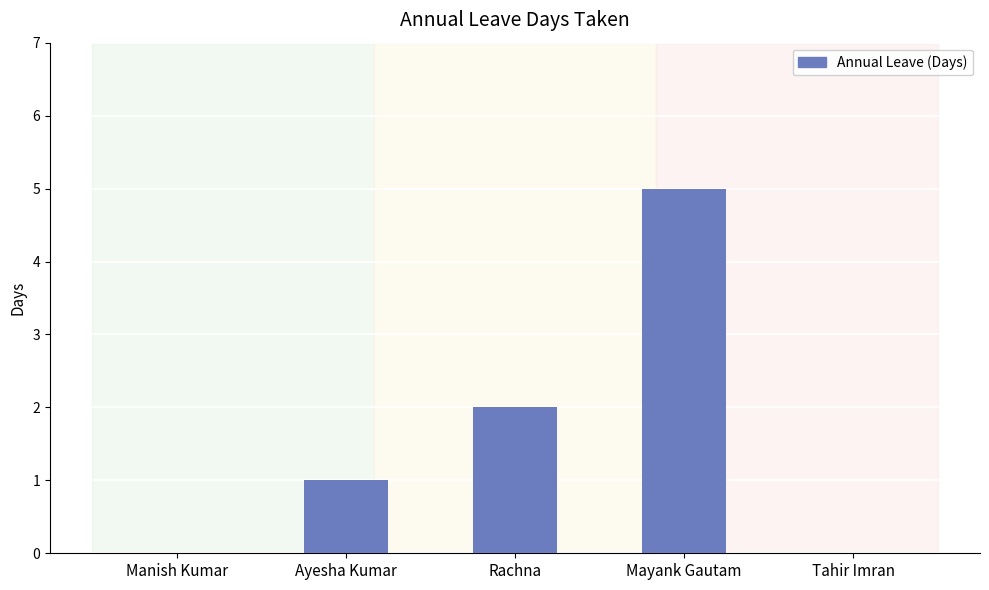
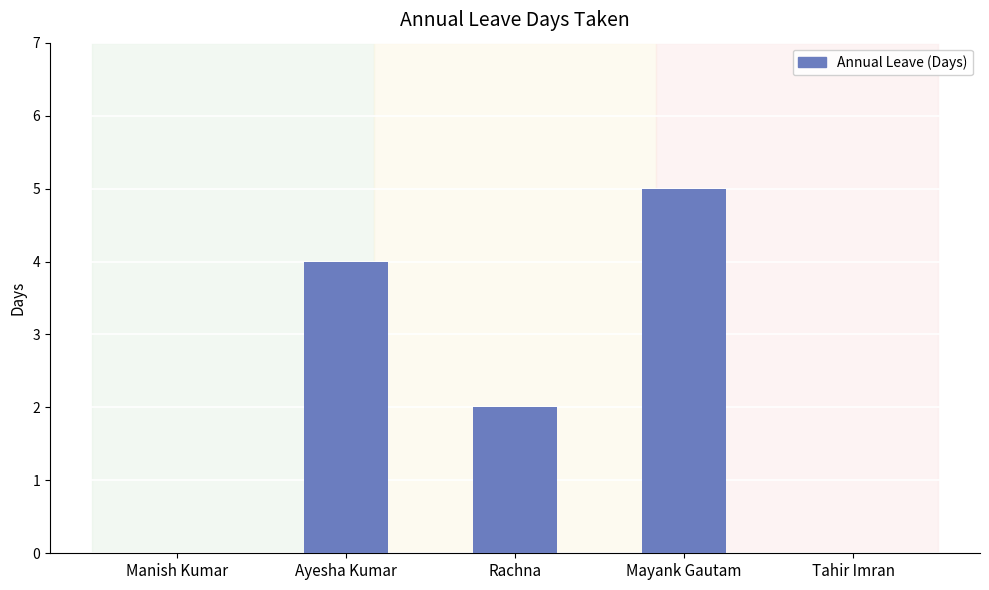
Ayesha Kumar: 1 -> 4
